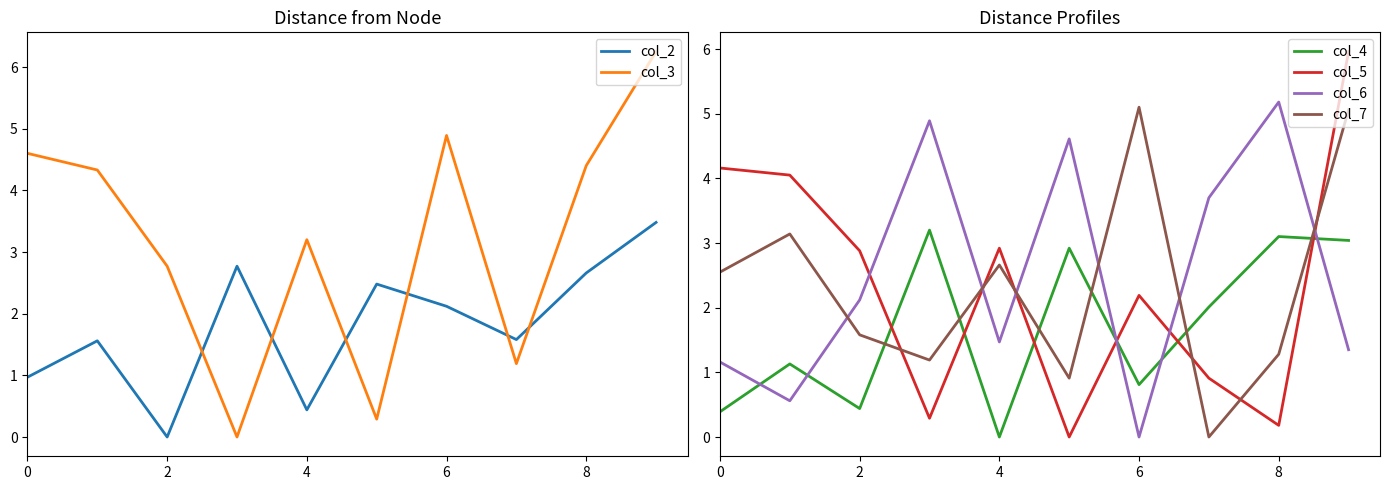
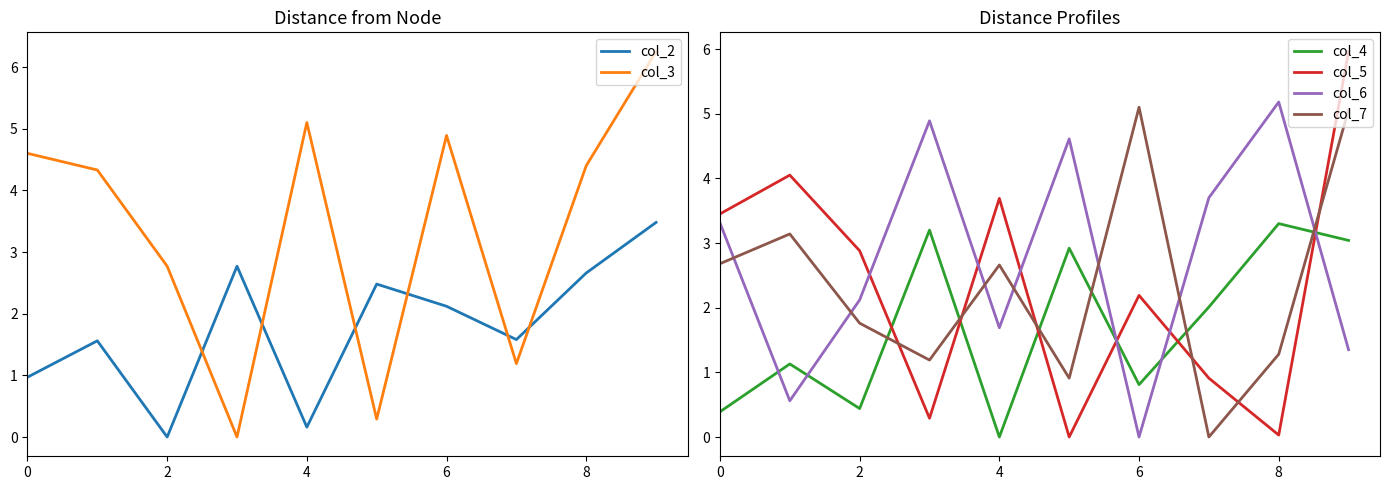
Distance from Node, col_2, 4: 0.4 -> 0.2
Distance from Node, col_3, 4: 3.2 -> 5.1
Distance Profiles, col_5, 0: 4.2 -> 3.5
Distance Profiles, col_6, 0: 1.2 -> 3.3
Distance Profiles, col_7, 0: 2.6 -> 2.7
Distance Profiles, col_7, 2: 1.6 -> 1.8
Distance Profiles, col_5, 4: 2.9 -> 3.7
Distance Profiles, col_6, 4: 1.5 -> 1.7
Distance Profiles, col_4, 8: 3.1 -> 3.3
Distance Profiles, col_5, 8: 0.2 -> 0.0
